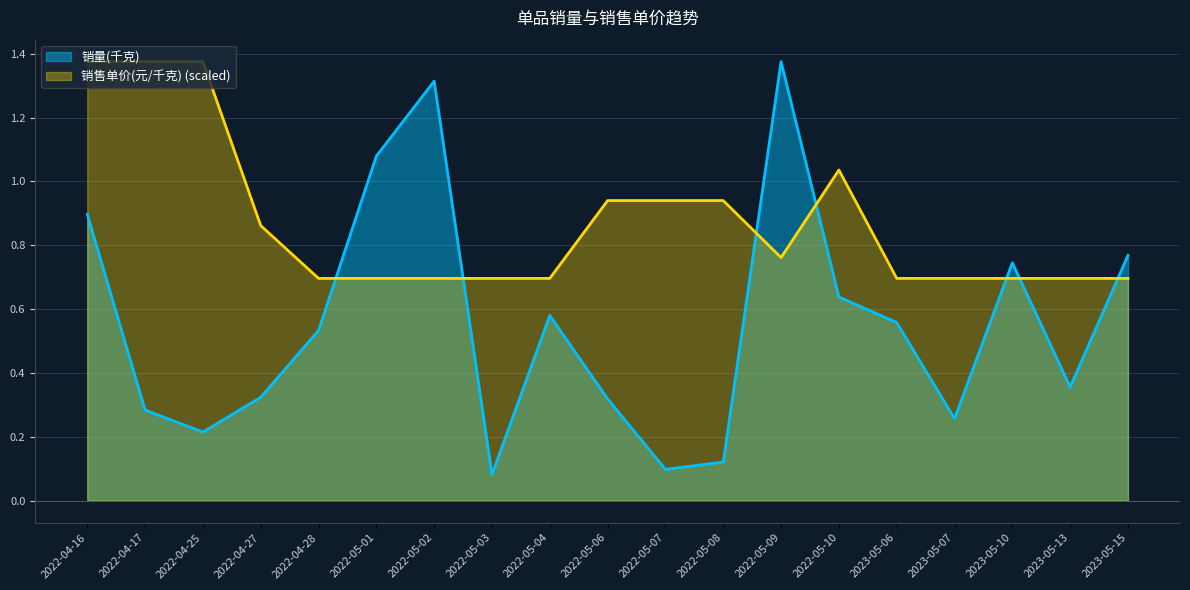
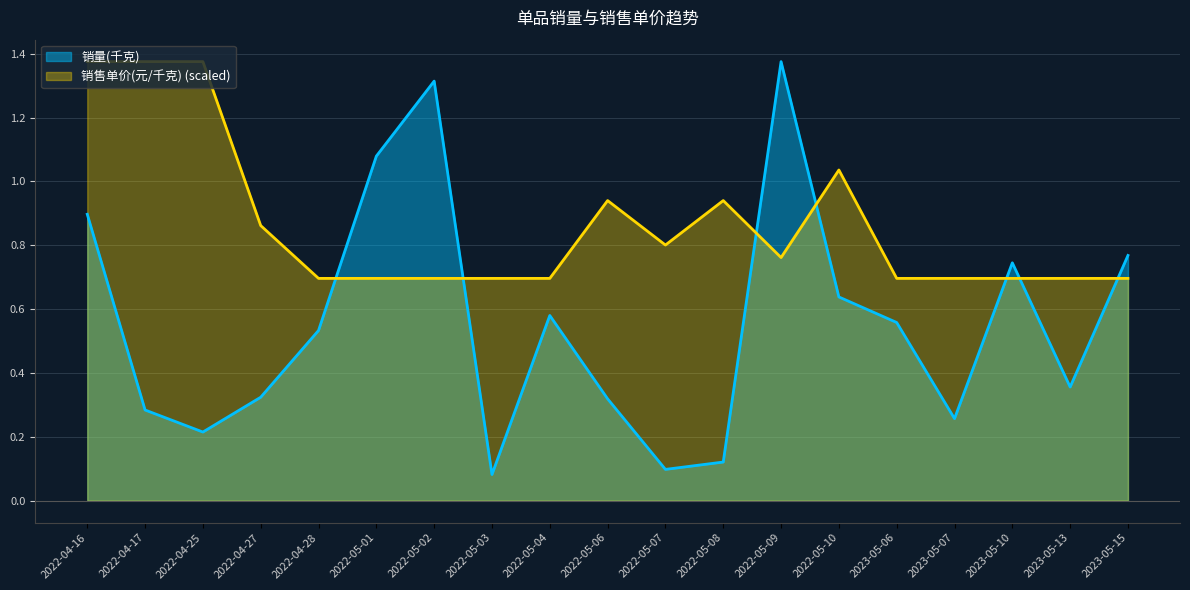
销售单价(元/千克) (scaled), 2022-05-07: 0.94 -> 0.80
